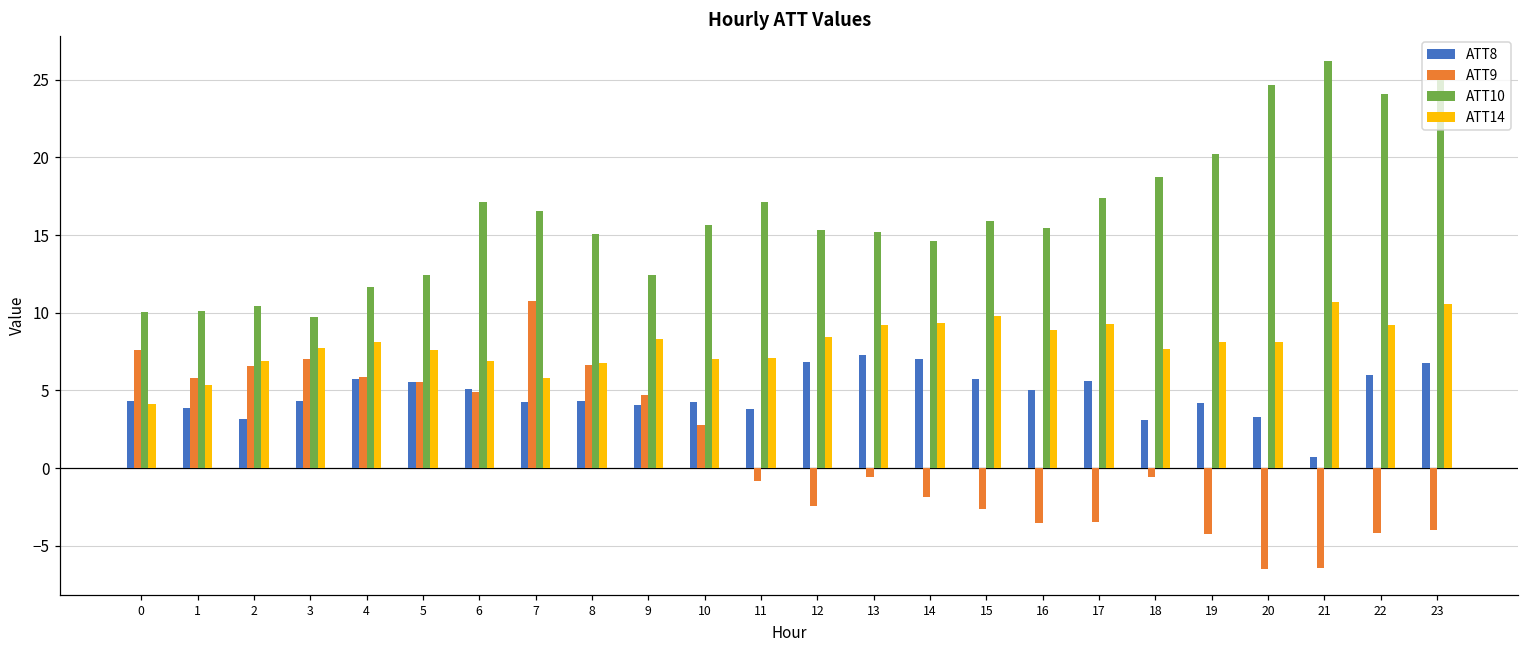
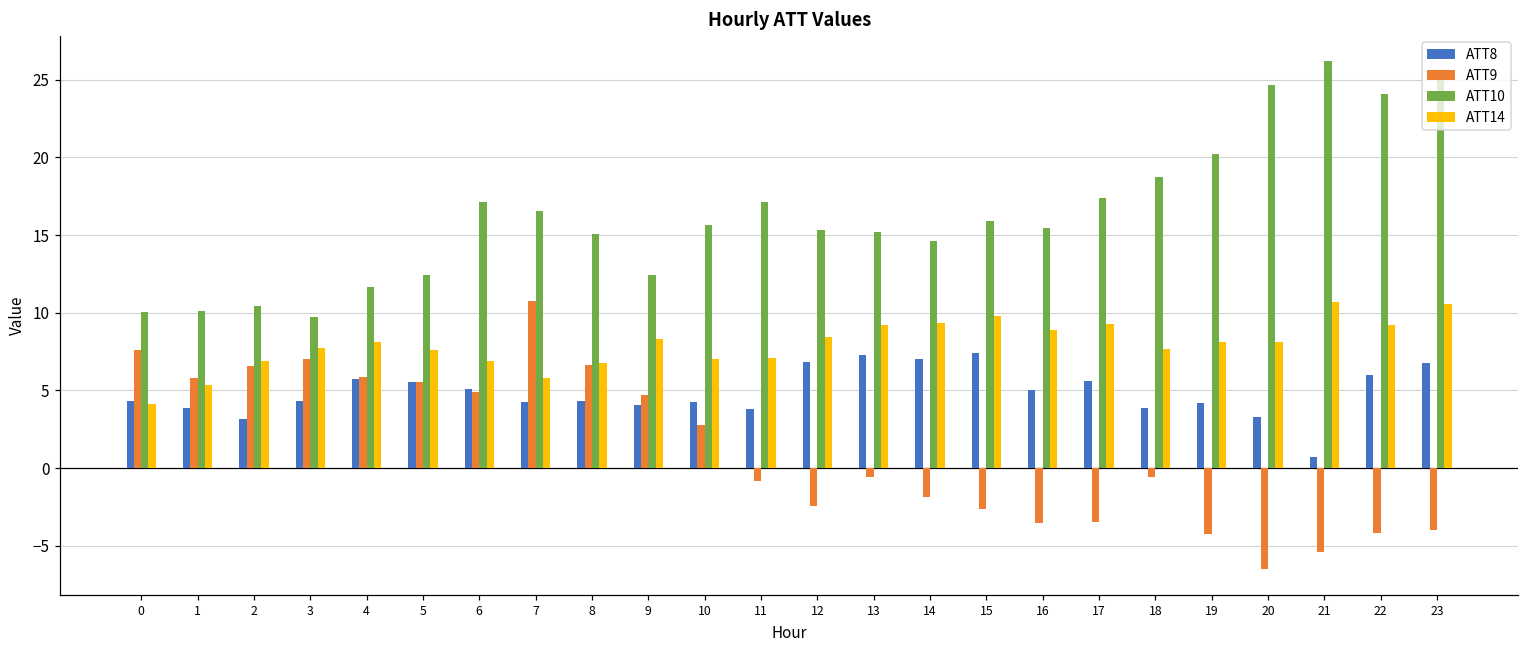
ATT8, 15: 5.7 -> 7.4
ATT8, 18: 3.1 -> 3.8
ATT9, 21: -6.4 -> -5.4
